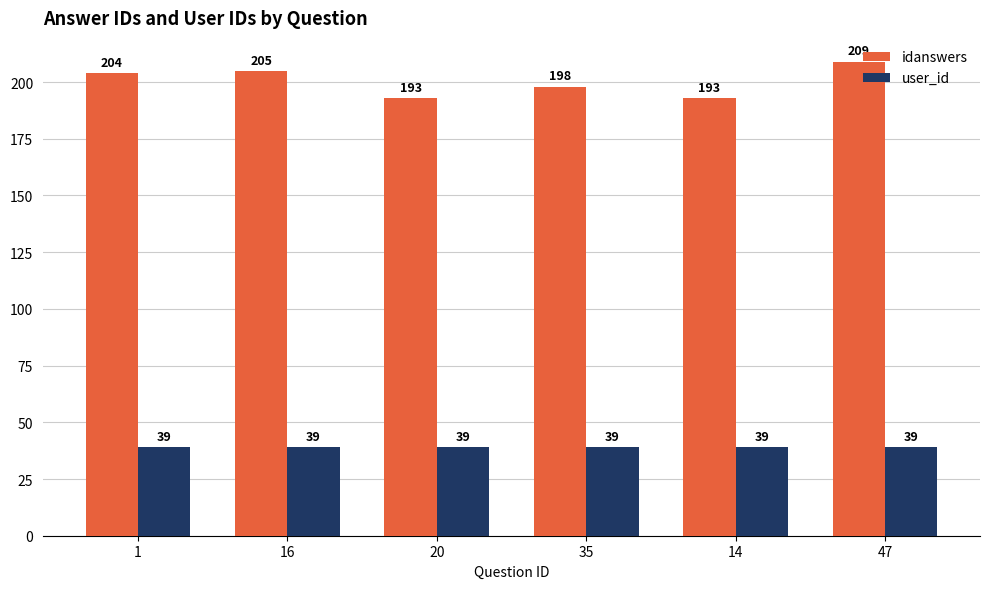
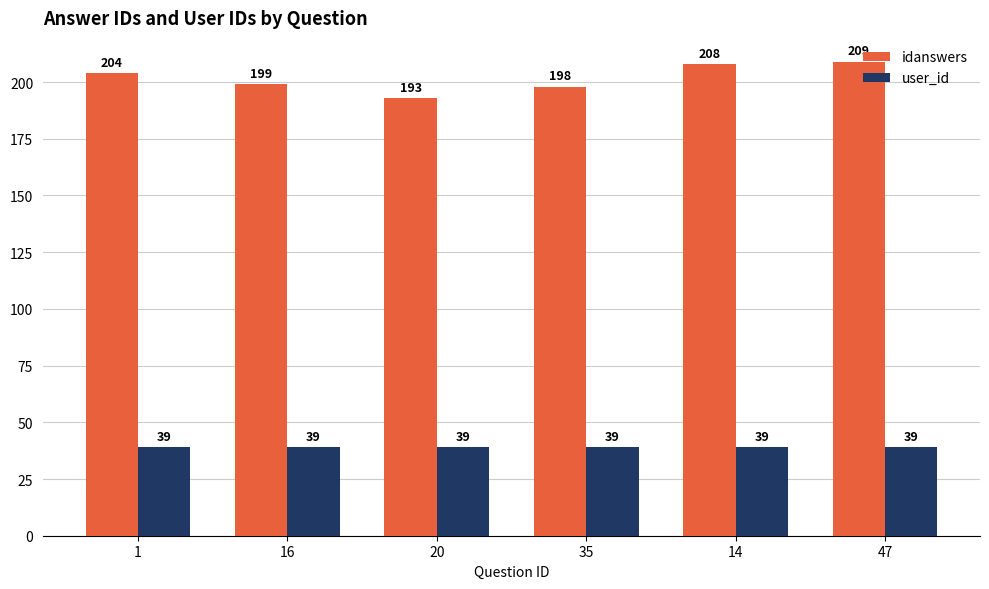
idanswers, 16: 205 -> 199
idanswers, 14: 193 -> 208
